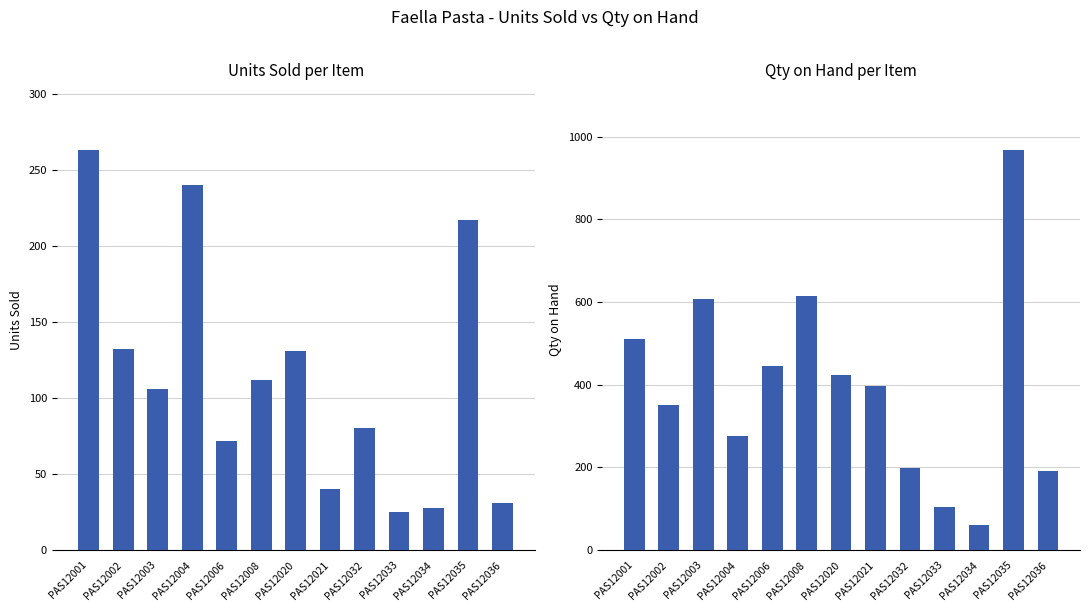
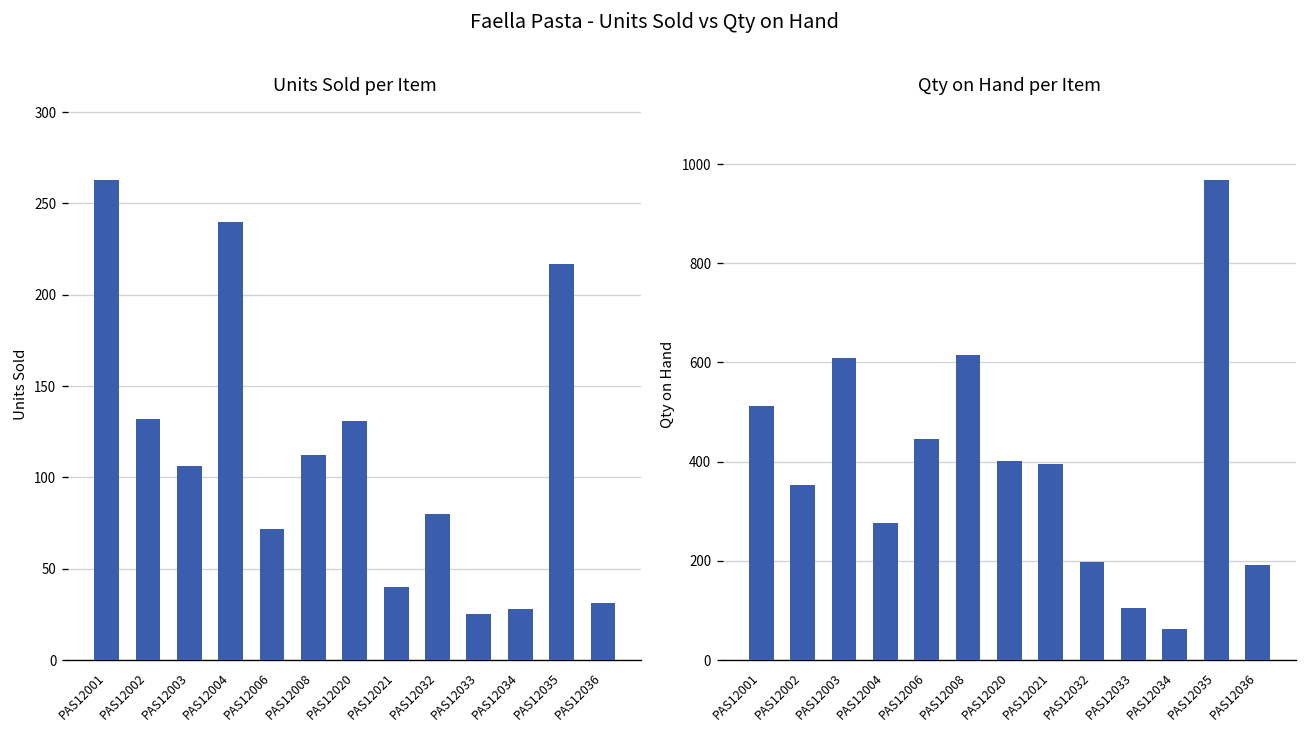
Qty on Hand per Item, PAS12020: 420 -> 400
